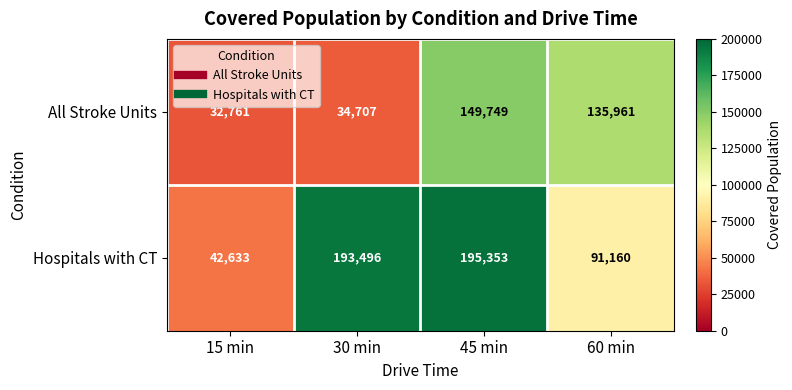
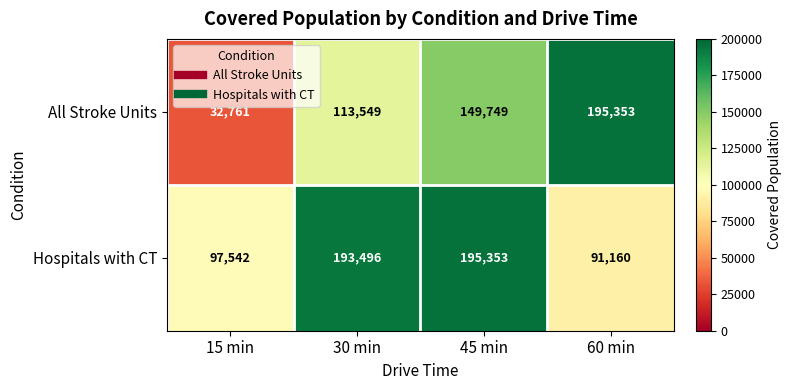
All Stroke Units, 30 min: 34,707 -> 113,549
All Stroke Units, 60 min: 135,961 -> 195,353
Hospitals with CT, 15 min: 42,633 -> 97,542
